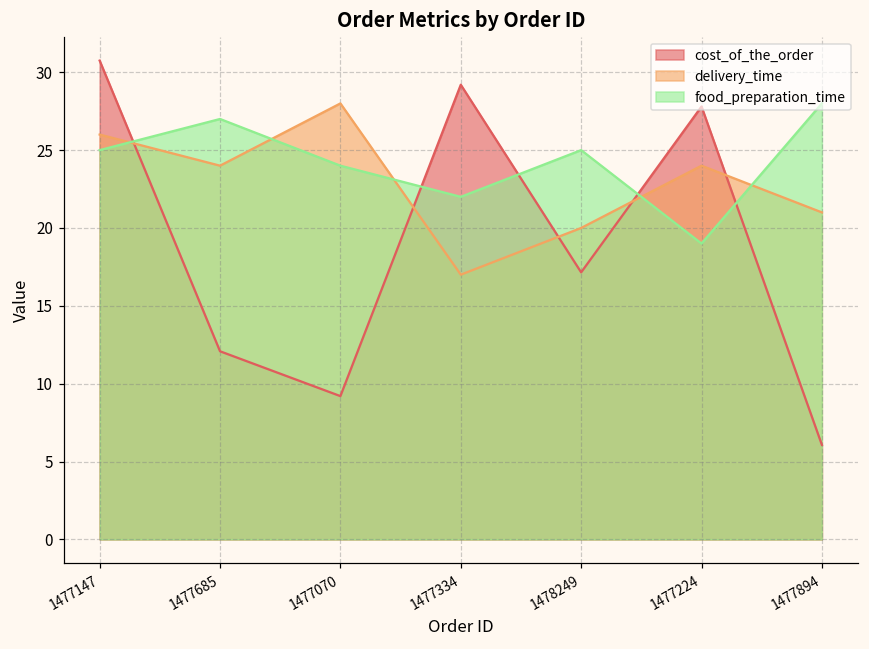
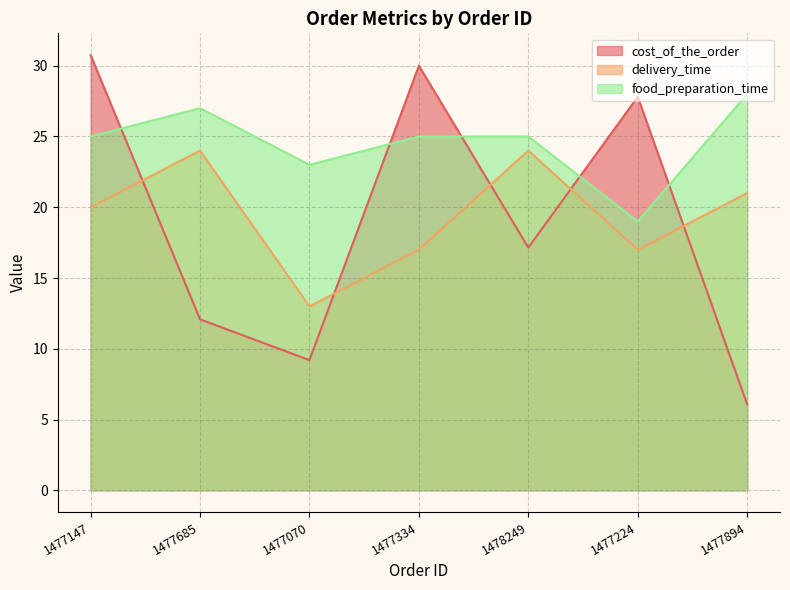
delivery_time, 1477147: 26 -> 20
delivery_time, 1477070: 28 -> 13
food_preparation_time, 1477070: 24 -> 23
cost_of_the_order, 1477334: 29.2 -> 30.0
food_preparation_time, 1477334: 22 -> 25
delivery_time, 1478249: 20 -> 24
delivery_time, 1477224: 24 -> 17
